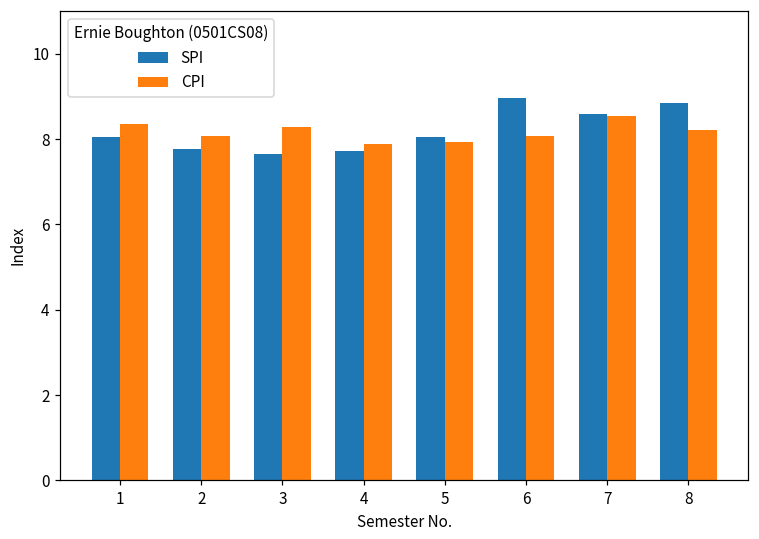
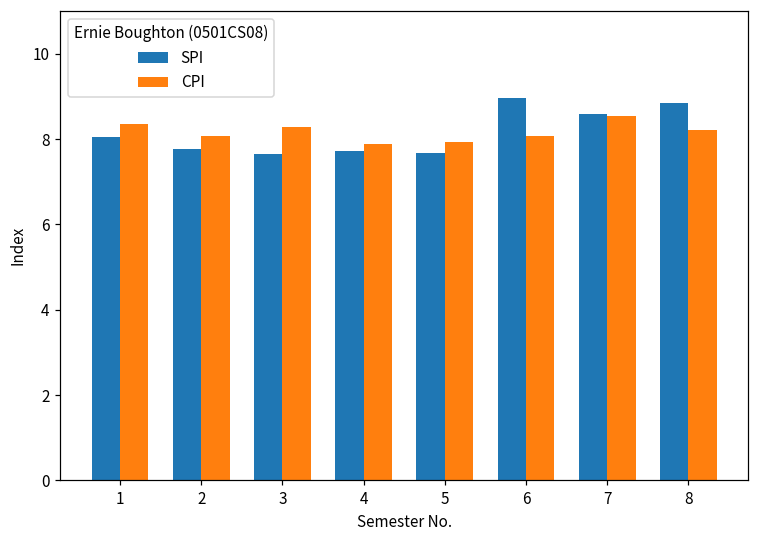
SPI, 5: 8.1 -> 7.7
